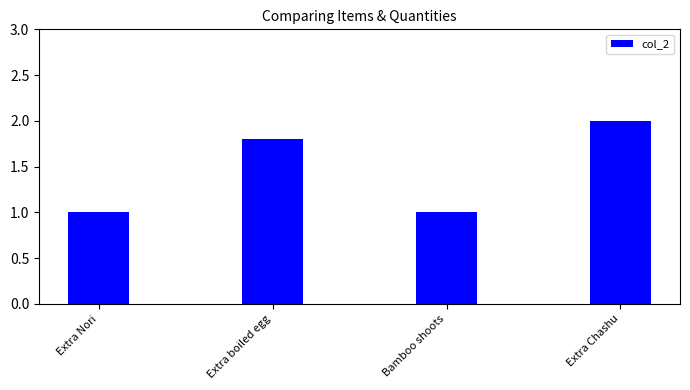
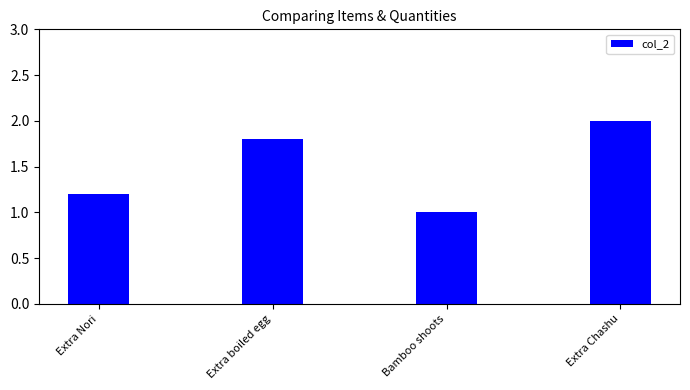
Extra Nori: 1.0 -> 1.2
